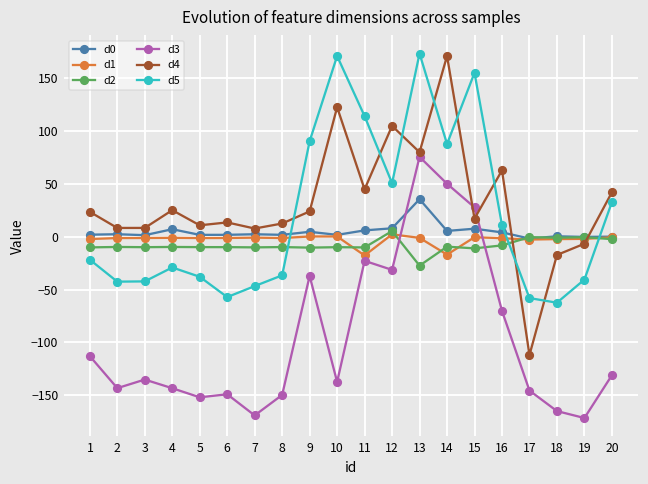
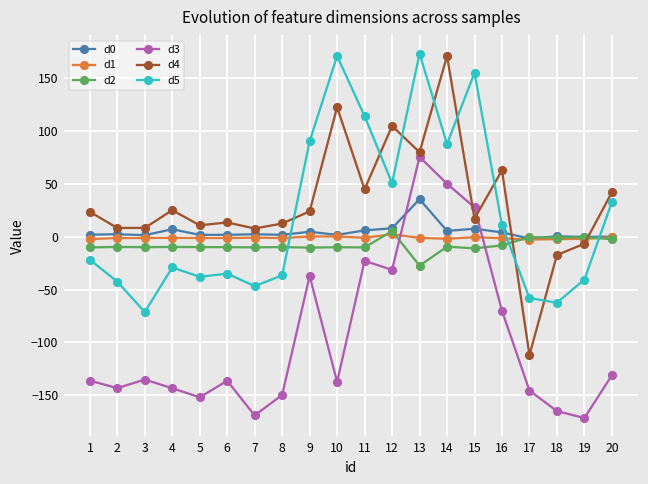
d3, 1: -110 -> -140
d5, 3: -40 -> -70
d3, 6: -150 -> -140
d5, 6: -60 -> -30
d1, 11: -20 -> 0
d1, 14: -20 -> 0
